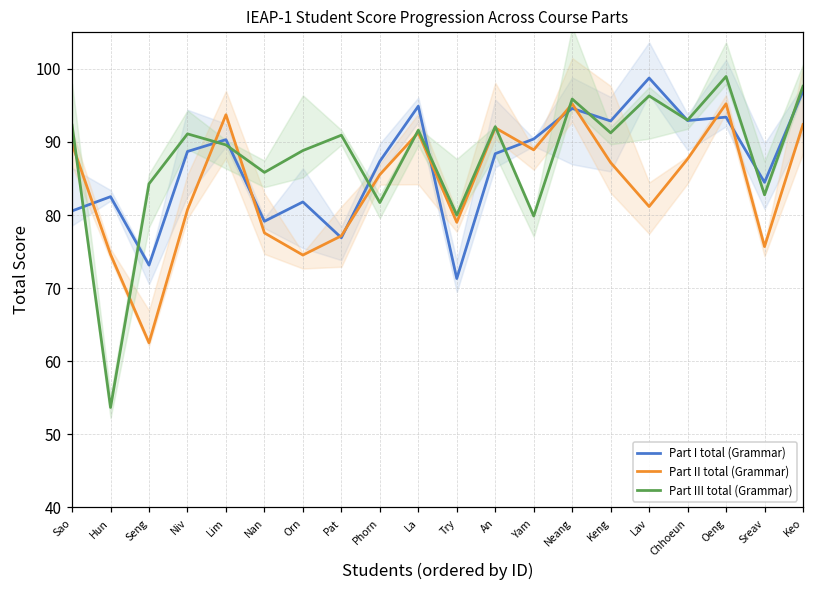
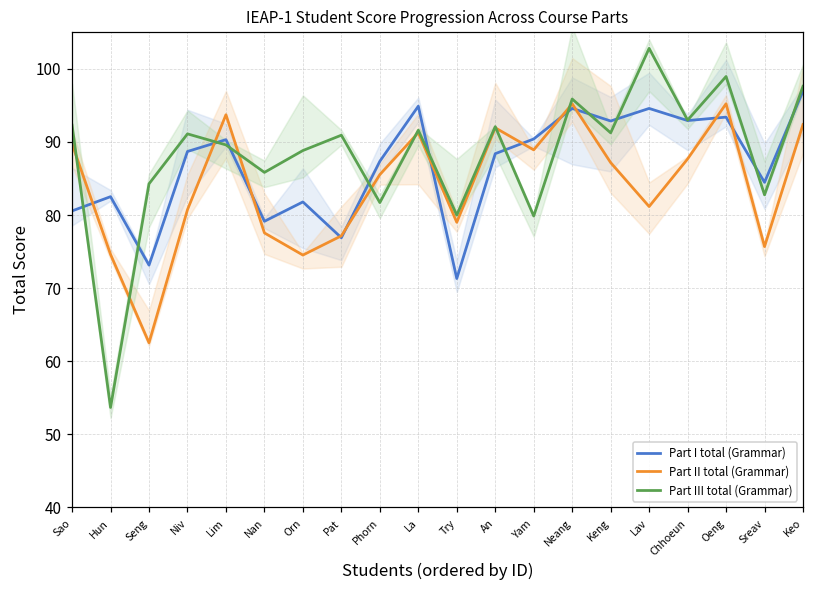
Part I total (Grammar), Lav: 99 -> 95
Part III total (Grammar), Lav: 96 -> 103
